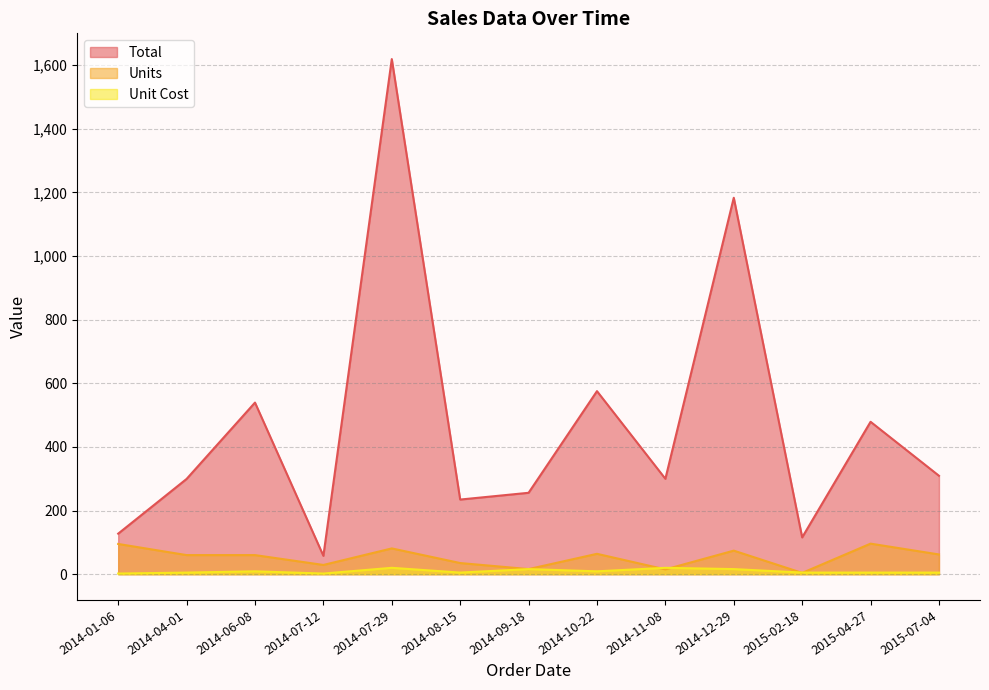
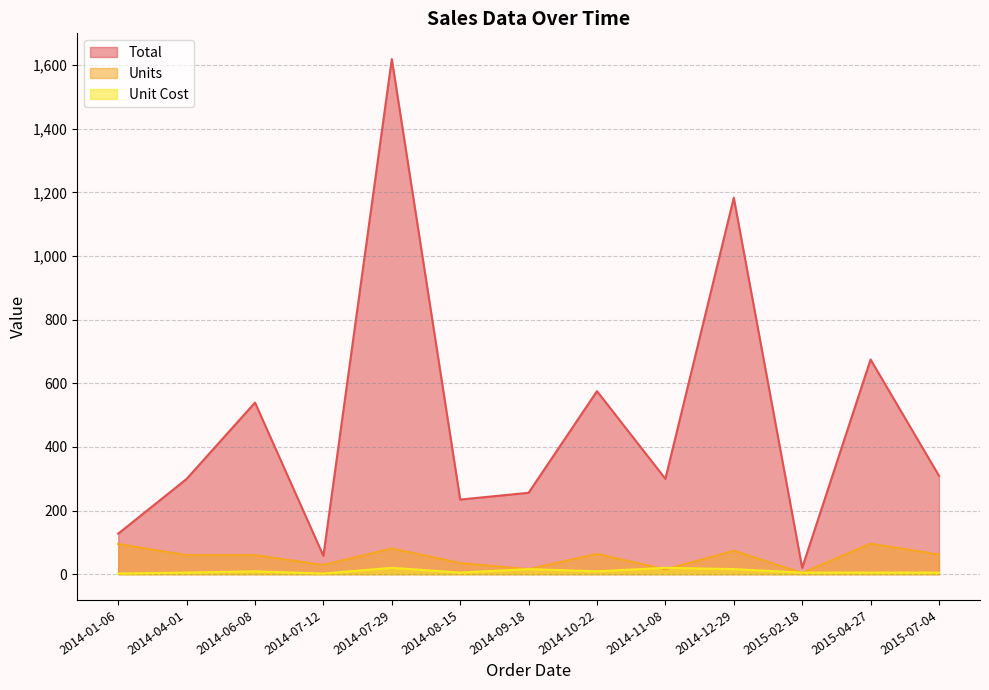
Total, 2015-02-18: 120 -> 20
Total, 2015-04-27: 480 -> 670
